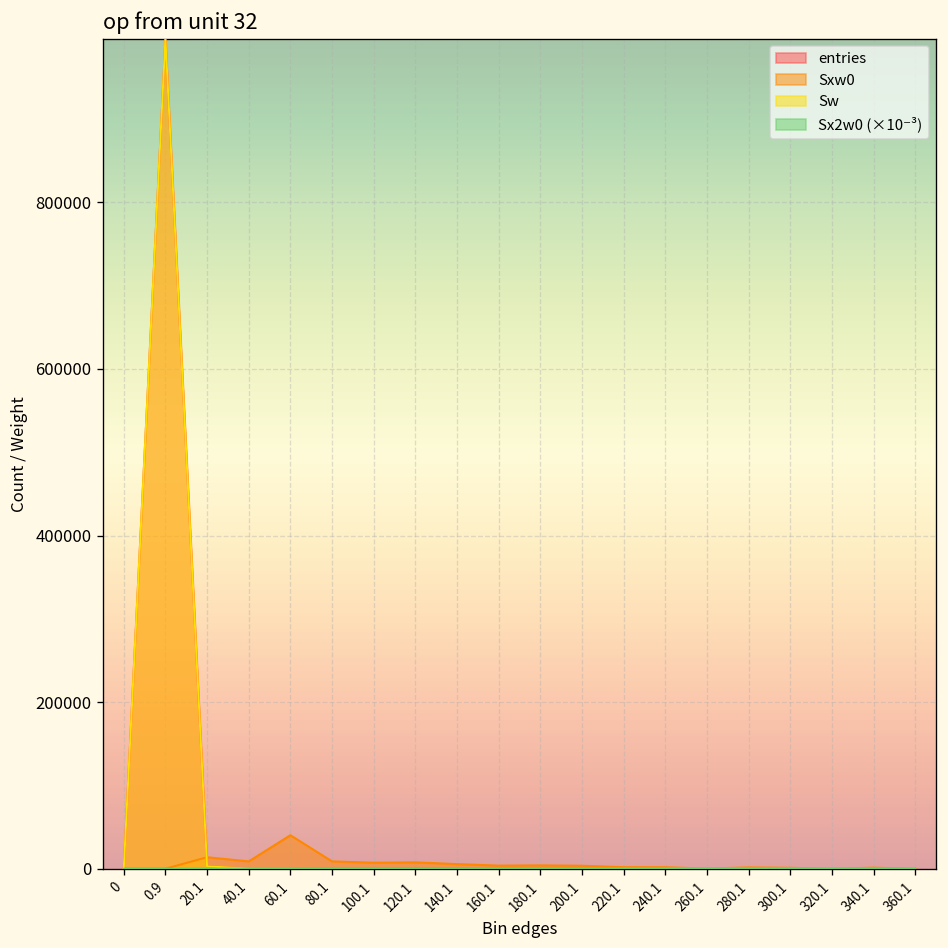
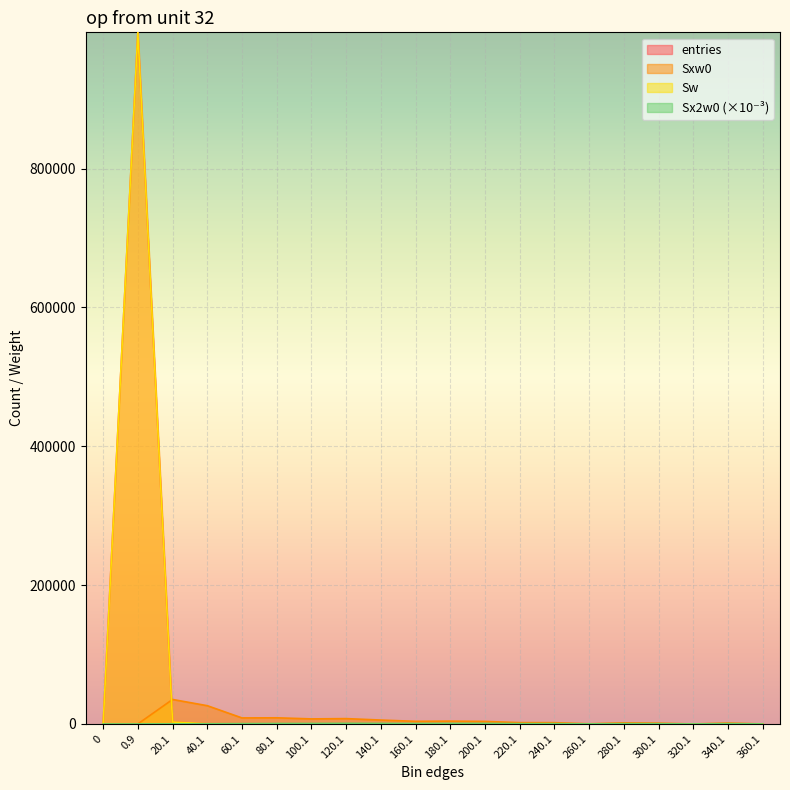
Sxw0, 20.1: 10000 -> 40000
Sxw0, 40.1: 10000 -> 30000
Sxw0, 60.1: 40000 -> 10000
